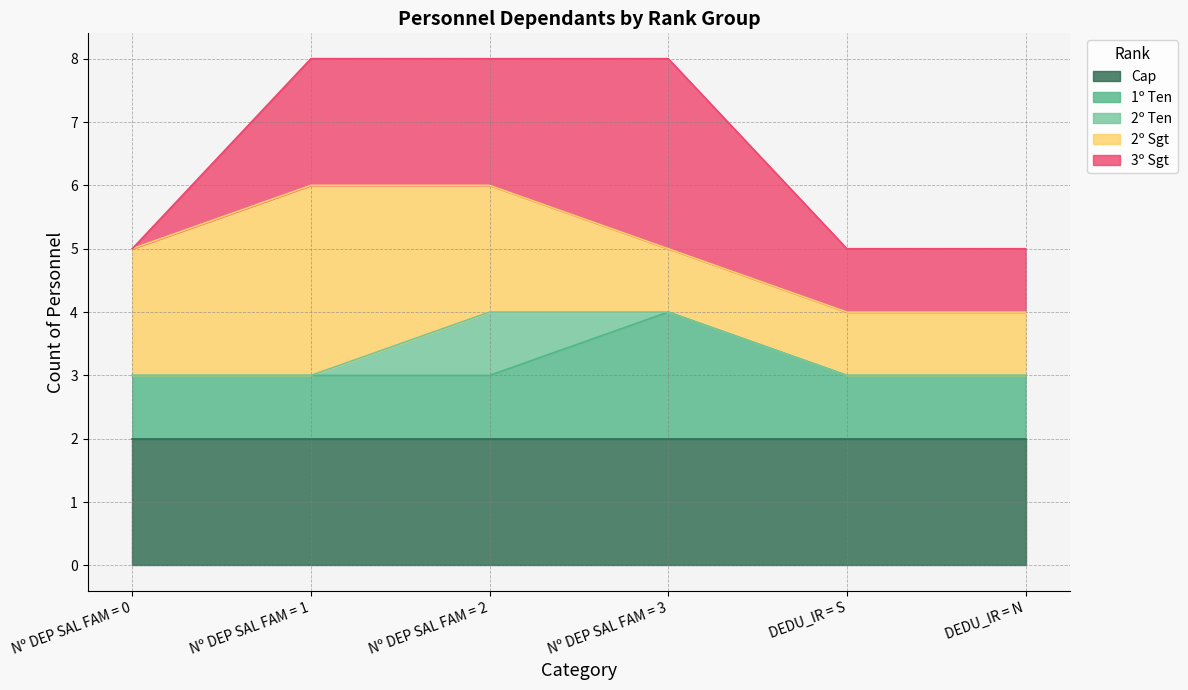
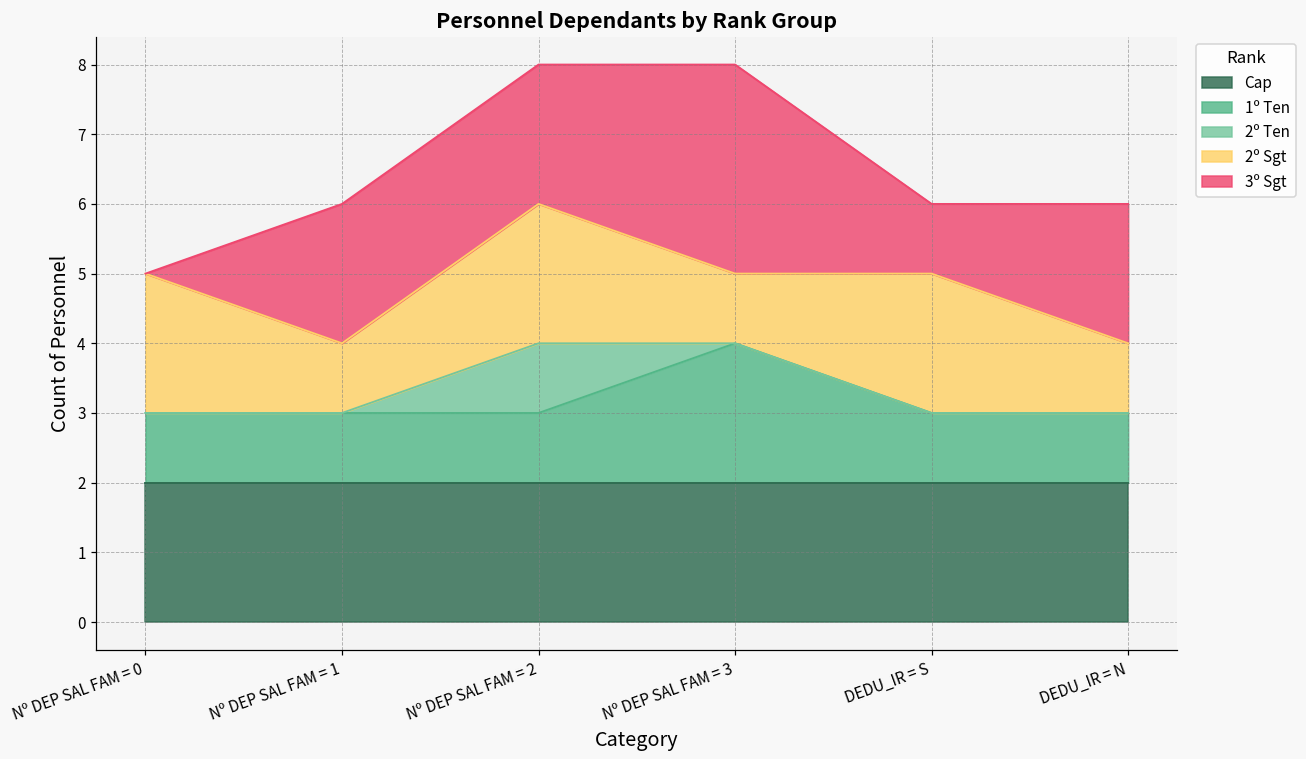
2º Sgt, Nº DEP SAL FAM = 1: 3 -> 1
2º Sgt, DEDU_IR = S: 1 -> 2
3º Sgt, DEDU_IR = N: 1 -> 2
